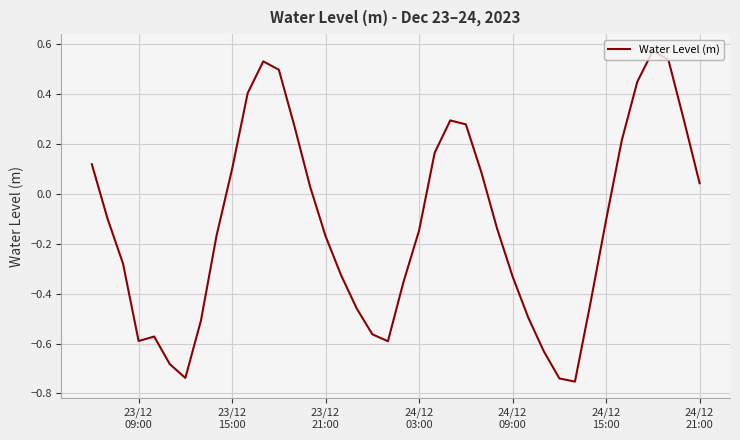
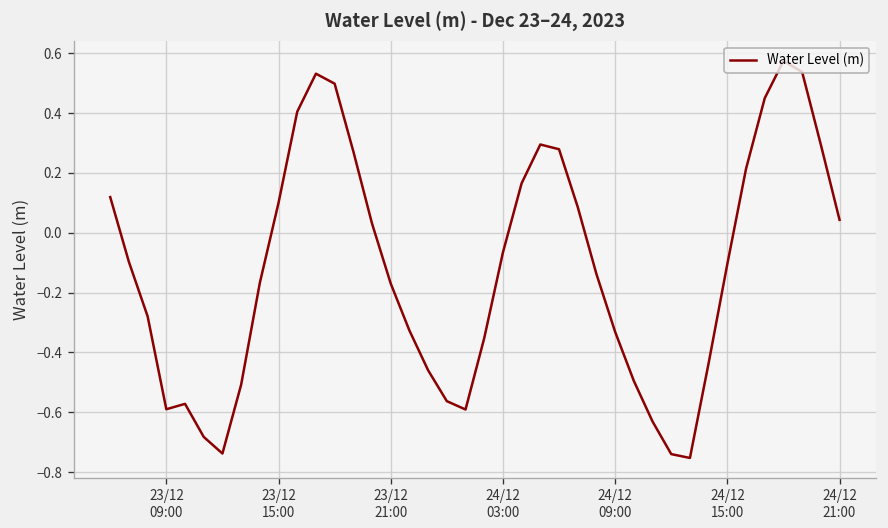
24/12 03:00: -0.15 -> -0.07
